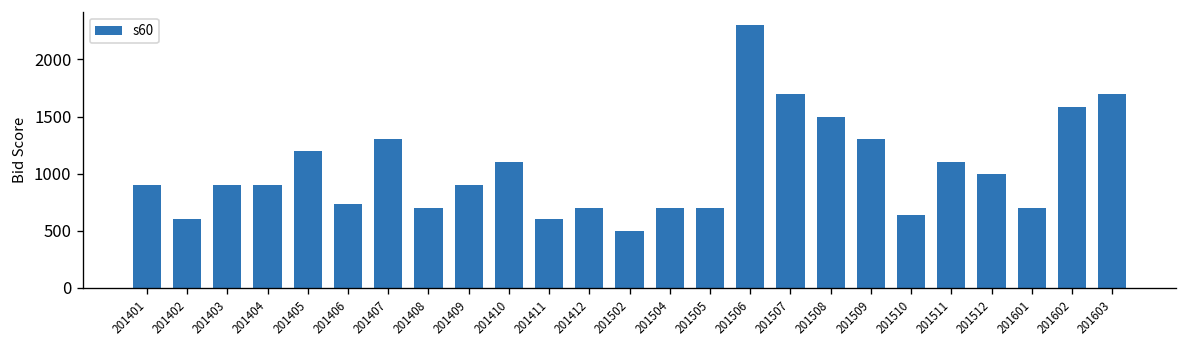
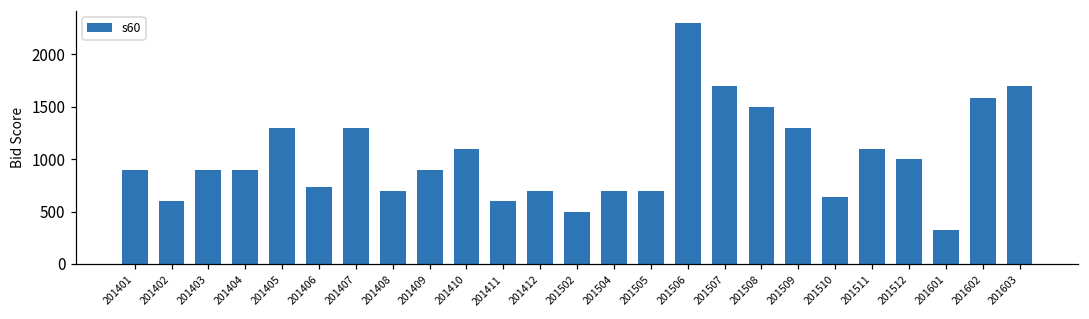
201405: 1200 -> 1300
201601: 700 -> 300
